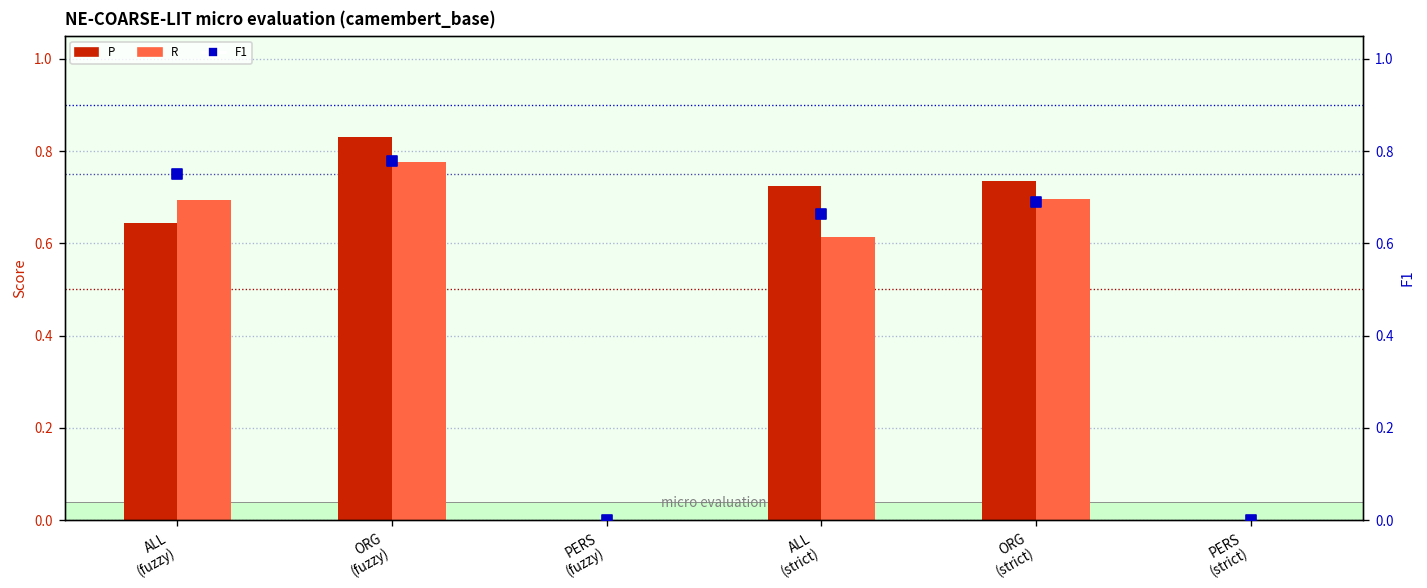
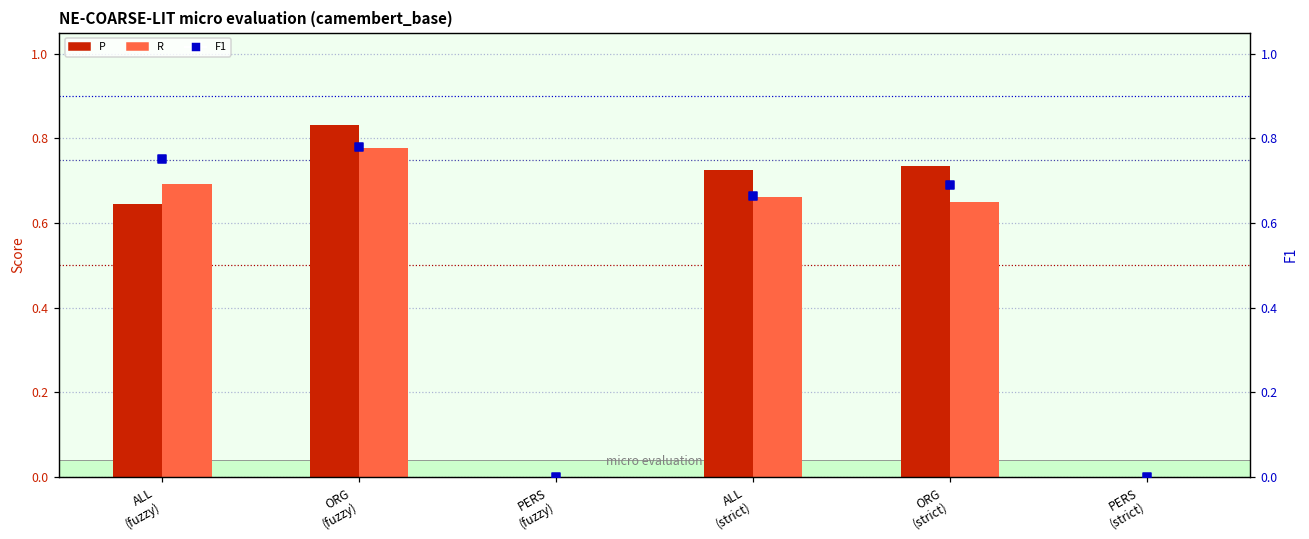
R, ALL (strict): 0.61 -> 0.66
R, ORG (strict): 0.70 -> 0.65
